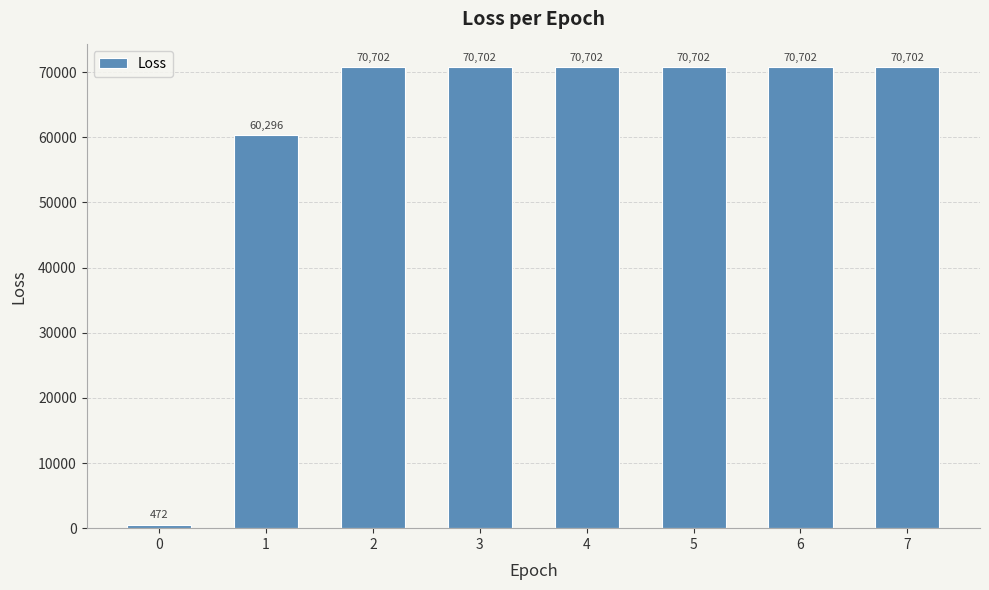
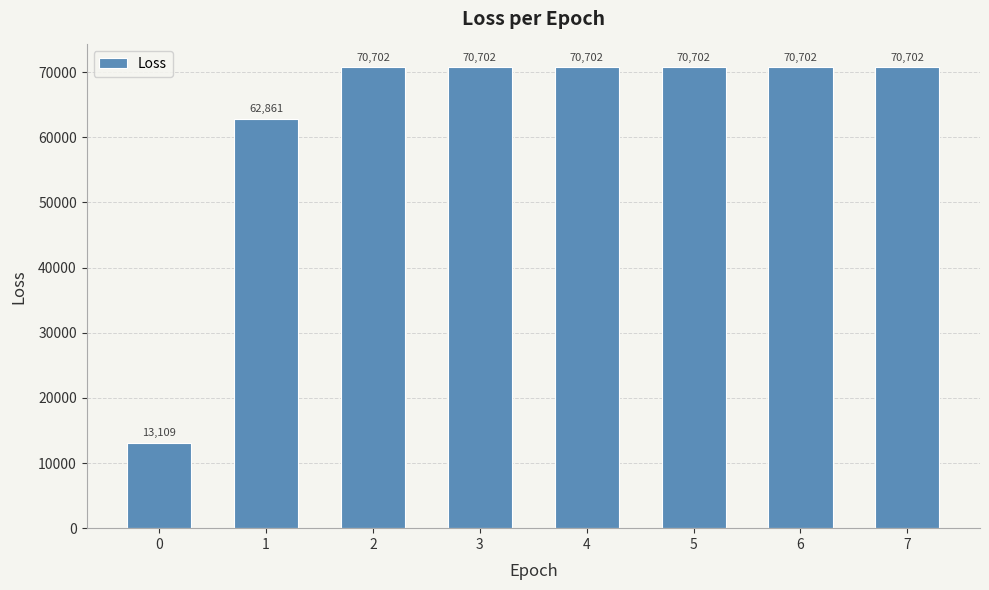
0: 472 -> 13,109
1: 60,296 -> 62,861
